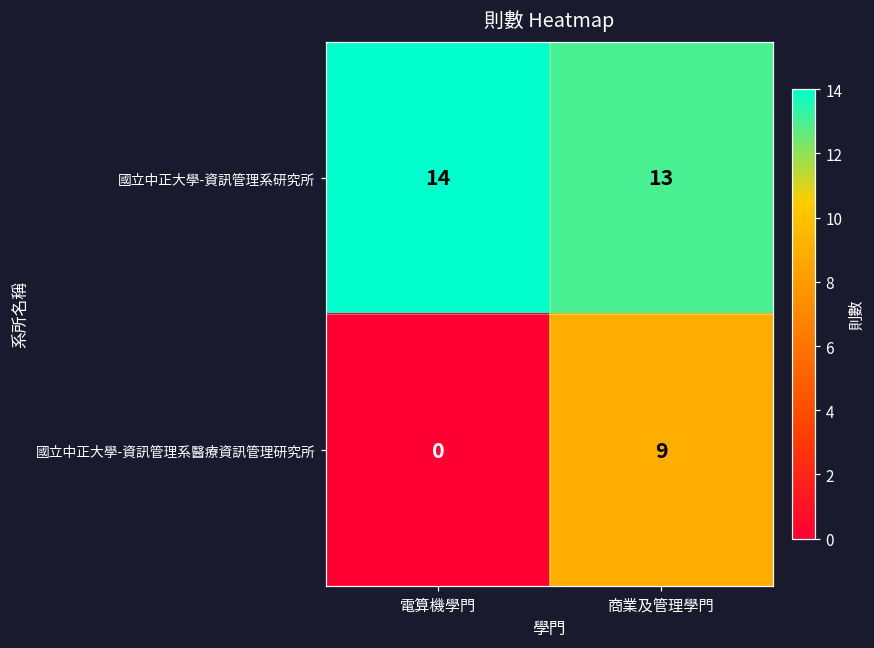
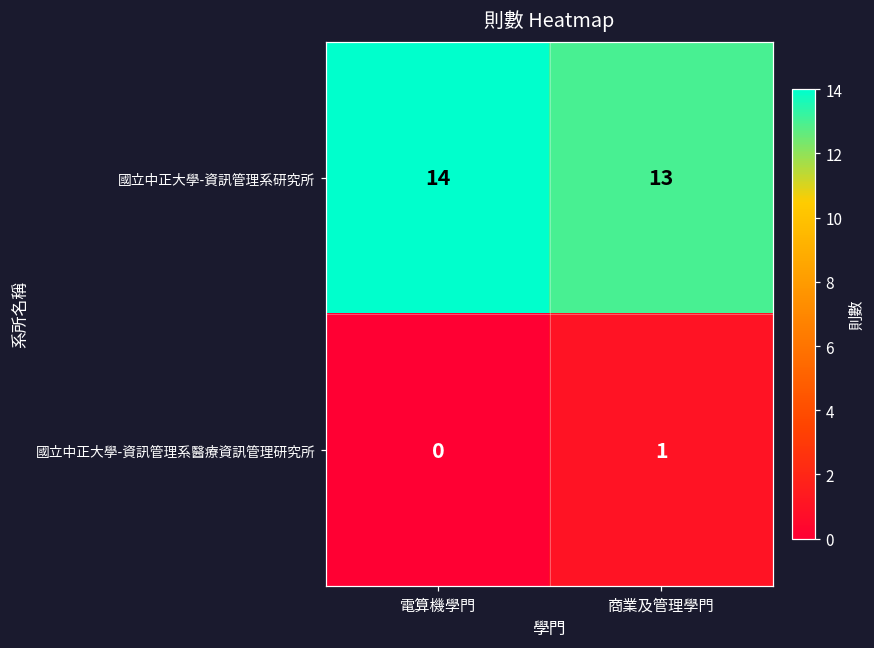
國立中正大學-資訊管理系醫療資訊管理研究所, 商業及管理學門: 9 -> 1
